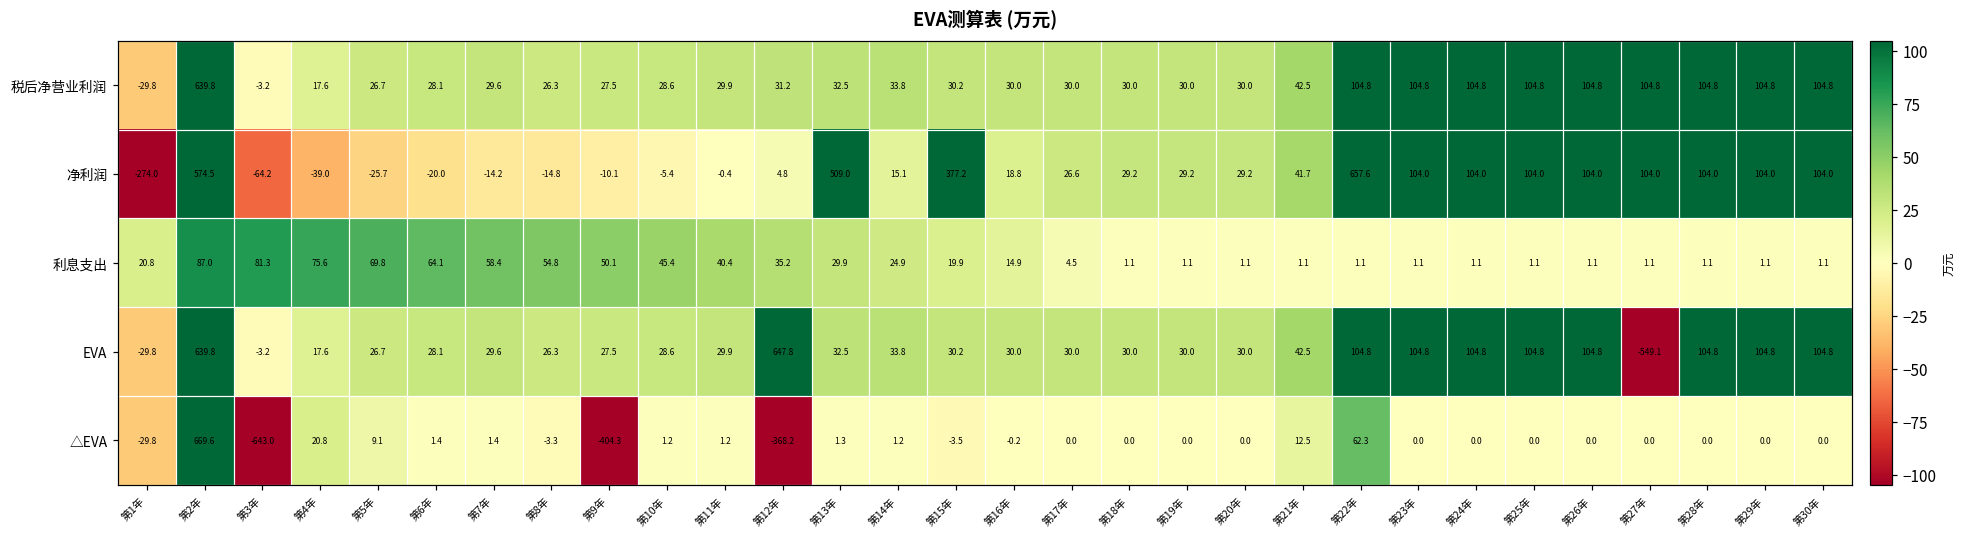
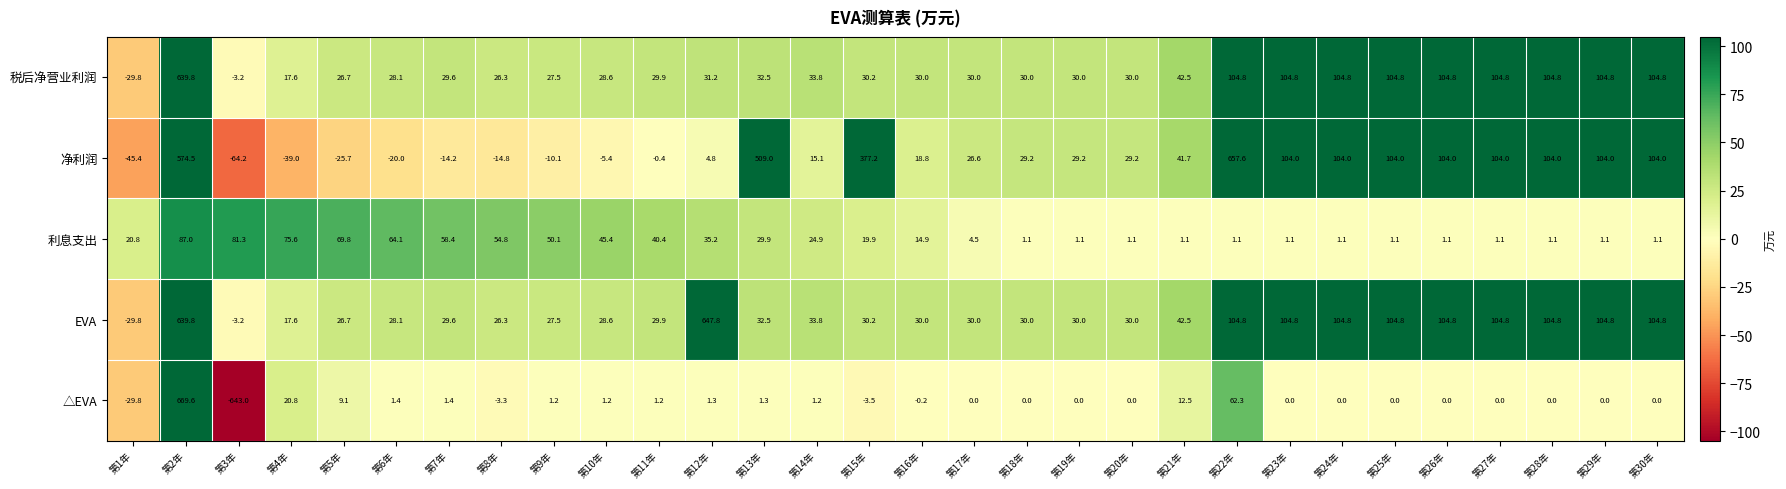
净利润, 第1年: -274.0 -> -45.4
EVA, 第27年: -549.1 -> 104.8
△EVA, 第9年: -404.3 -> 1.2
△EVA, 第12年: -368.2 -> 1.3
